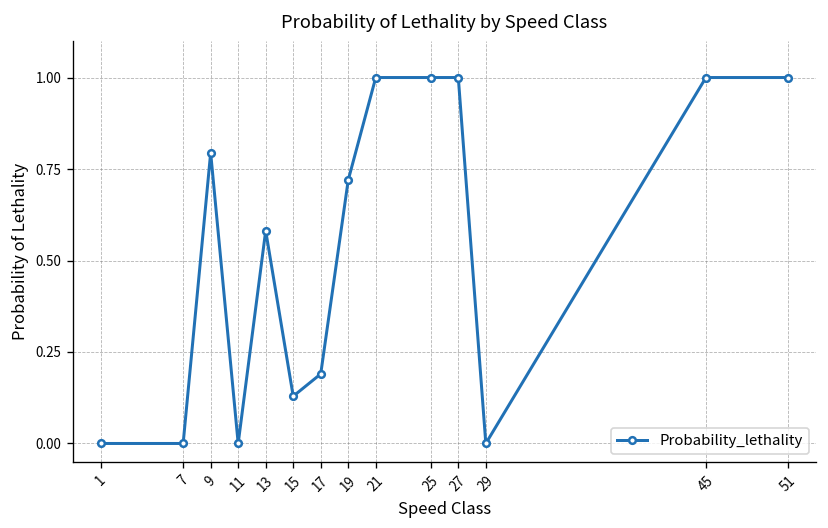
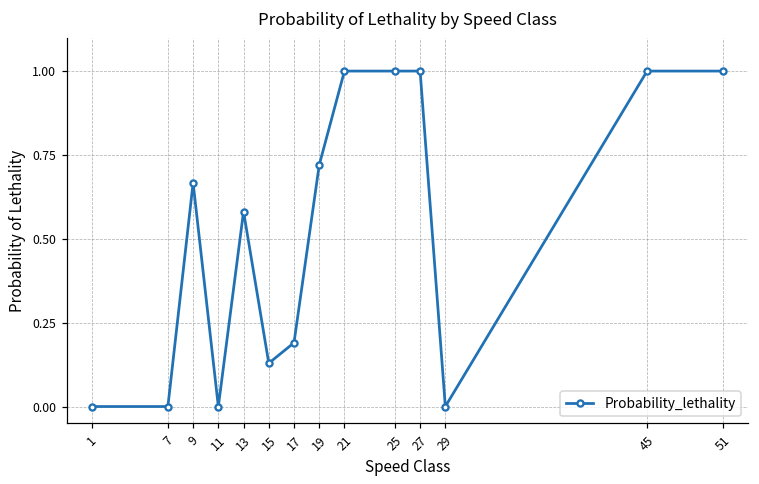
9: 0.79 -> 0.67
